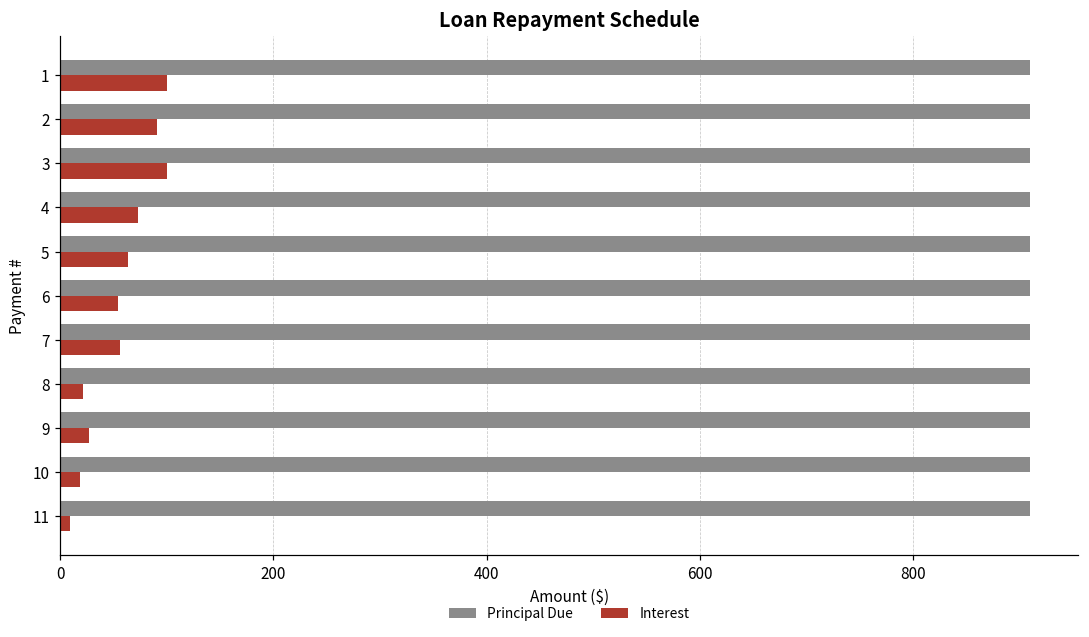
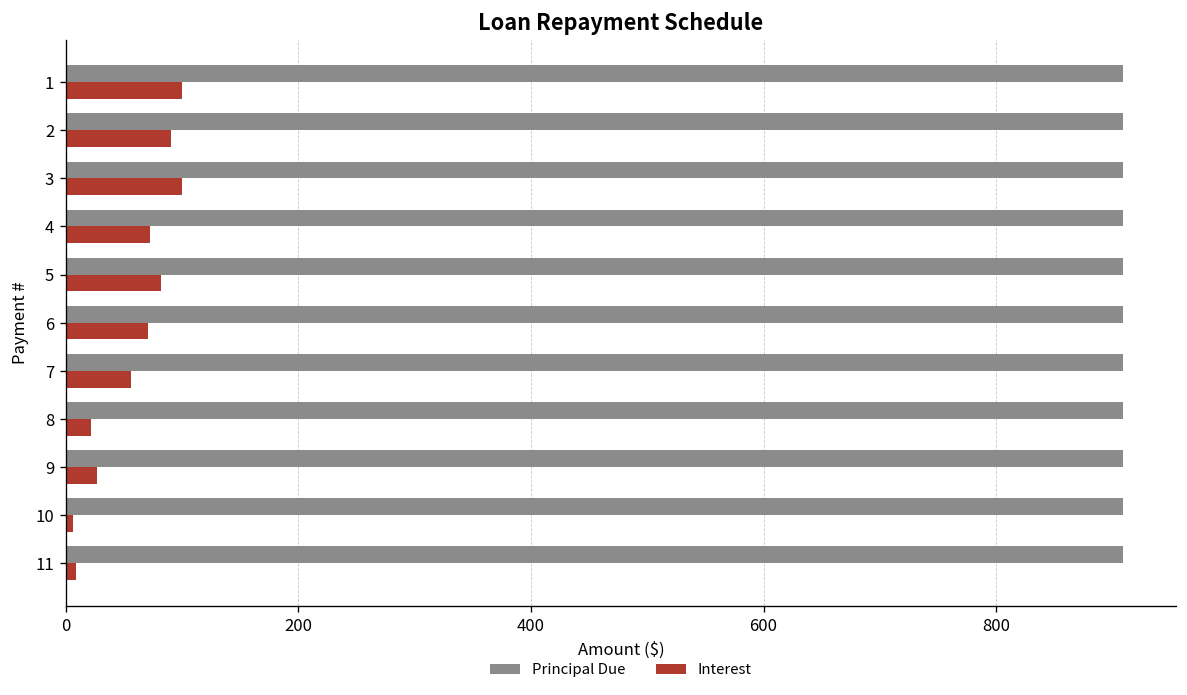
Interest, 5: 60 -> 80
Interest, 6: 50 -> 70
Interest, 10: 20 -> 10
